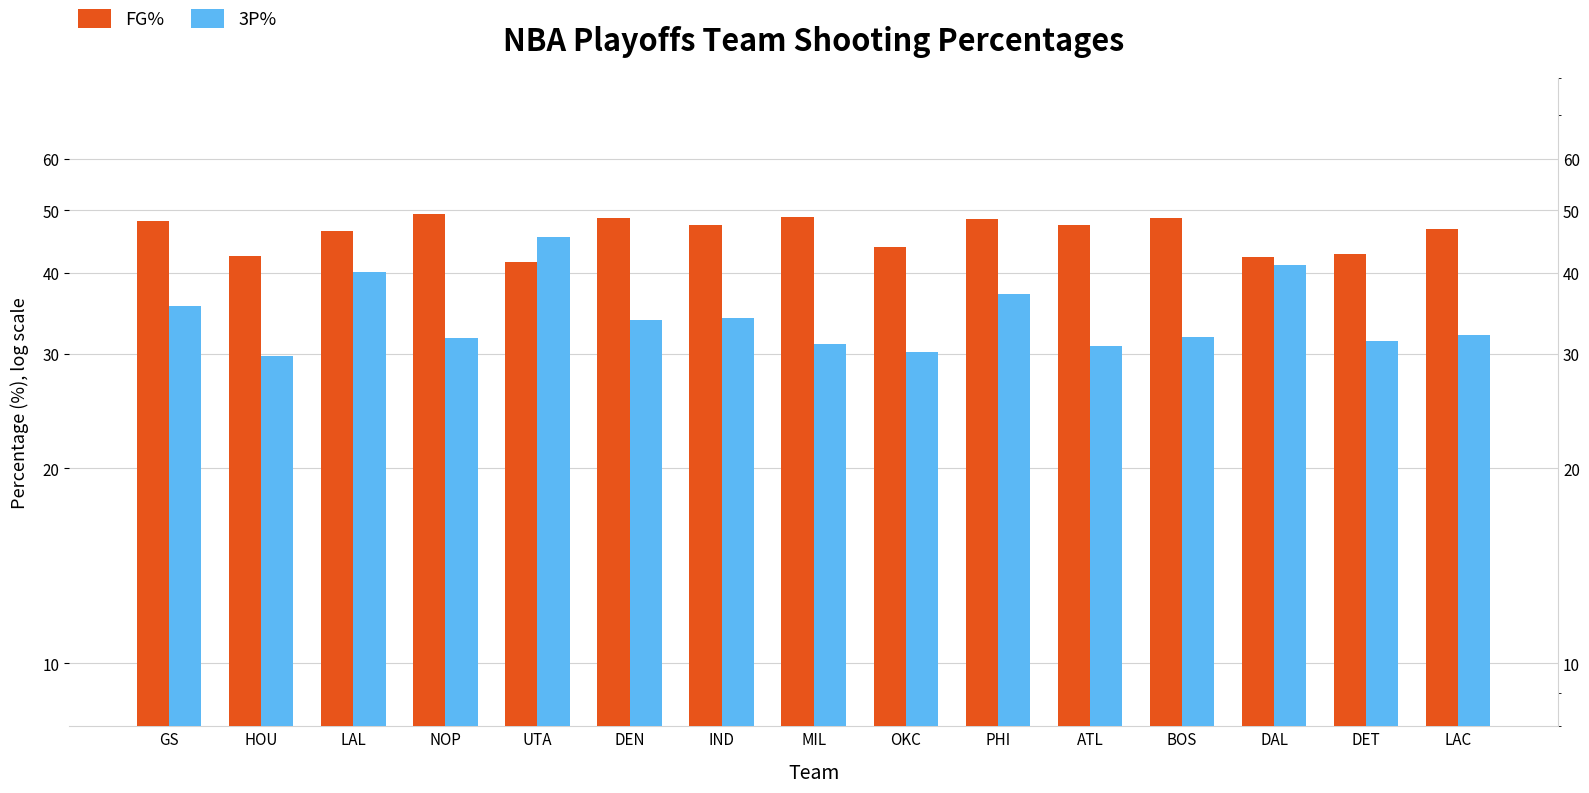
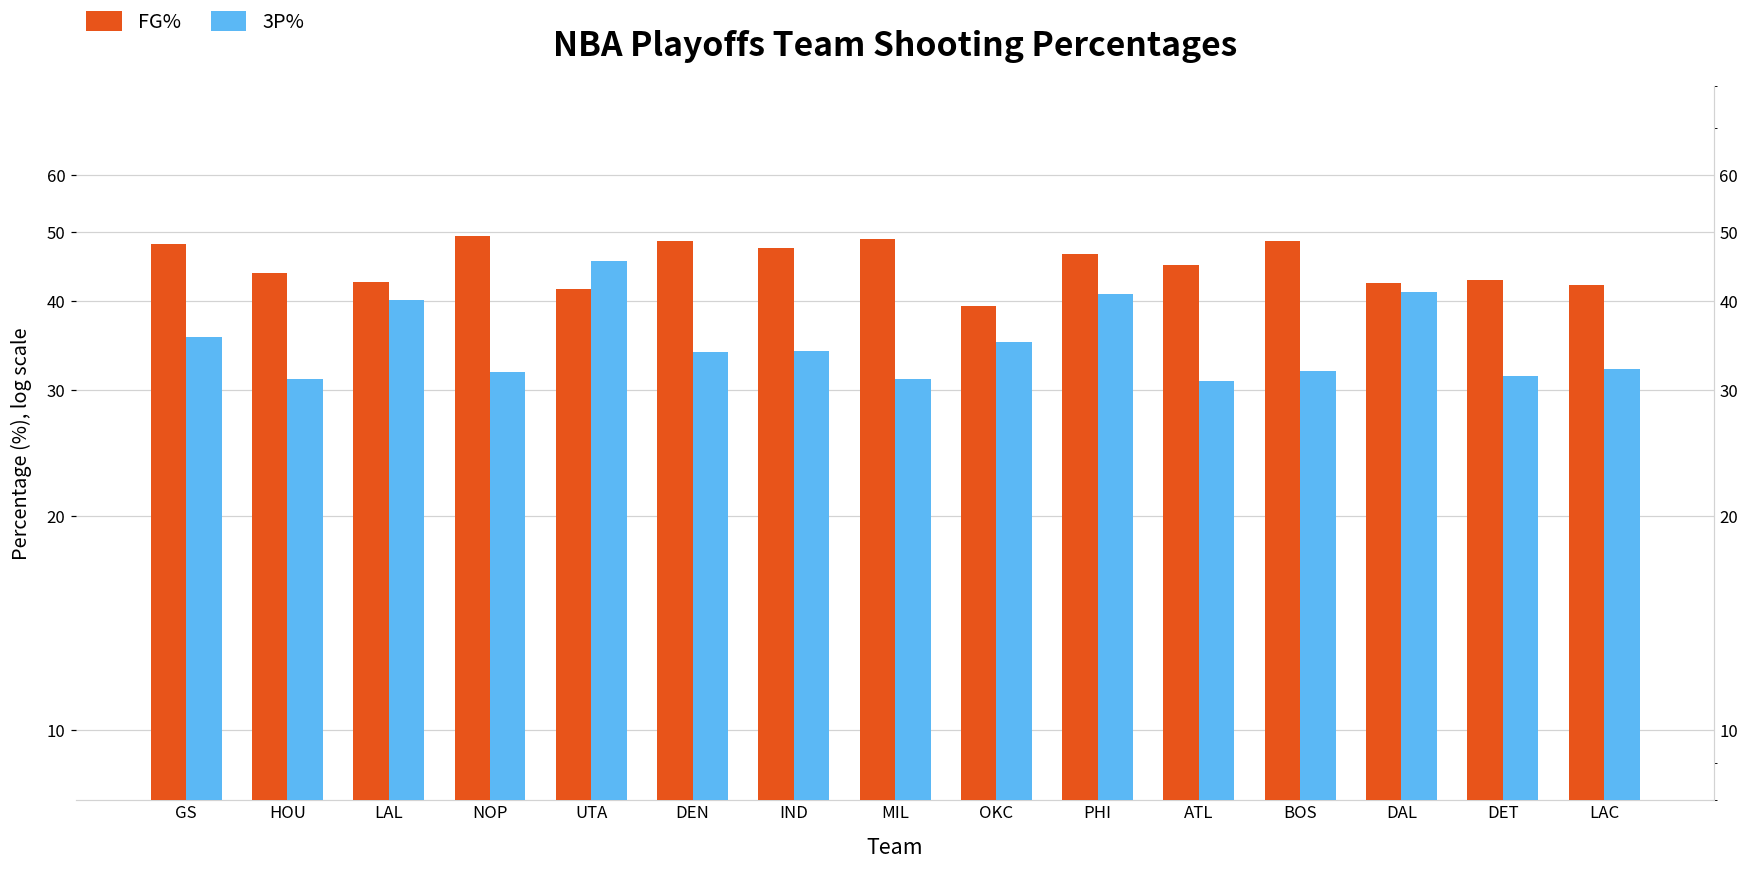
FG%, HOU: 43 -> 44
3P%, HOU: 30 -> 31
FG%, LAL: 46 -> 43
FG%, OKC: 44 -> 39
3P%, OKC: 30 -> 35
FG%, PHI: 48 -> 47
3P%, PHI: 37 -> 41
FG%, ATL: 48 -> 45
FG%, LAC: 47 -> 42
